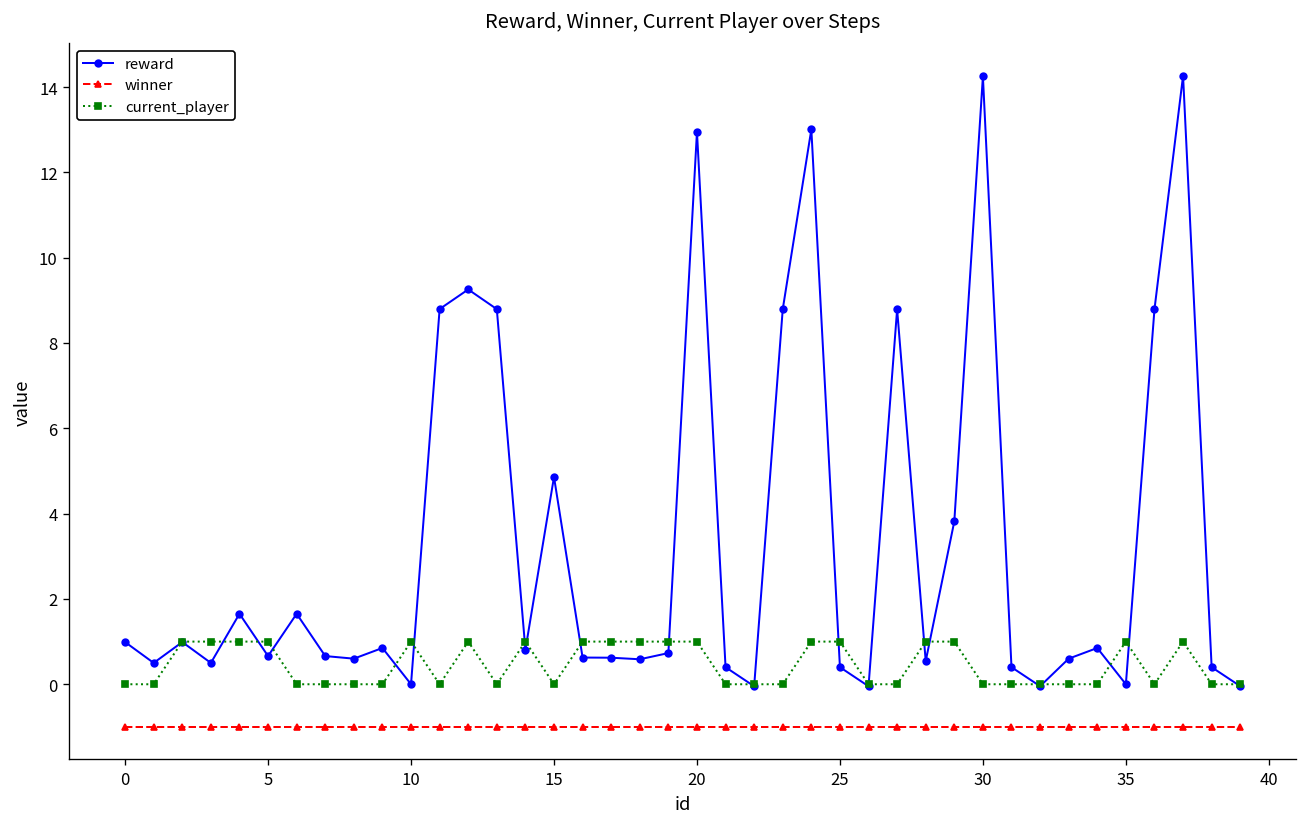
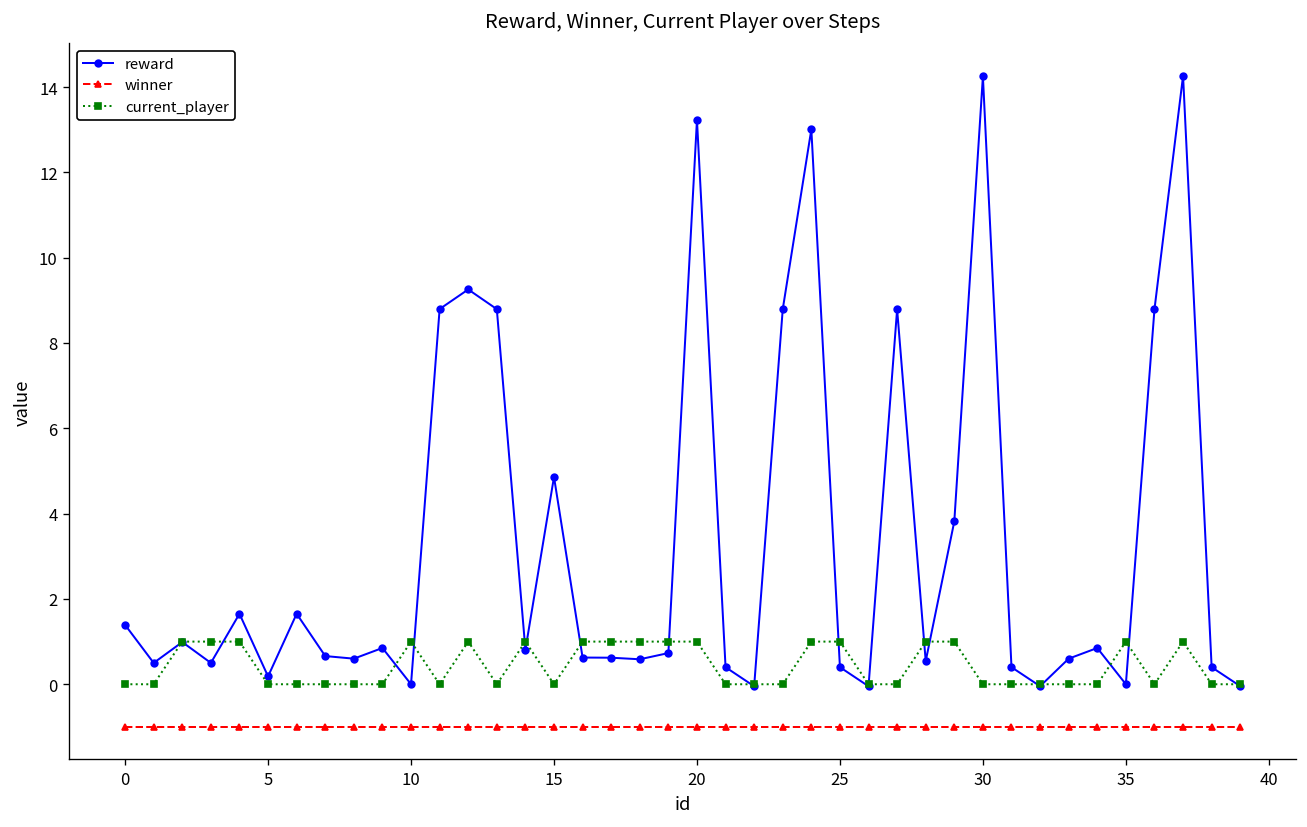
reward, 0: 1.0 -> 1.4
reward, 5: 0.7 -> 0.2
current_player, 5: 1 -> 0
reward, 20: 13.0 -> 13.2
